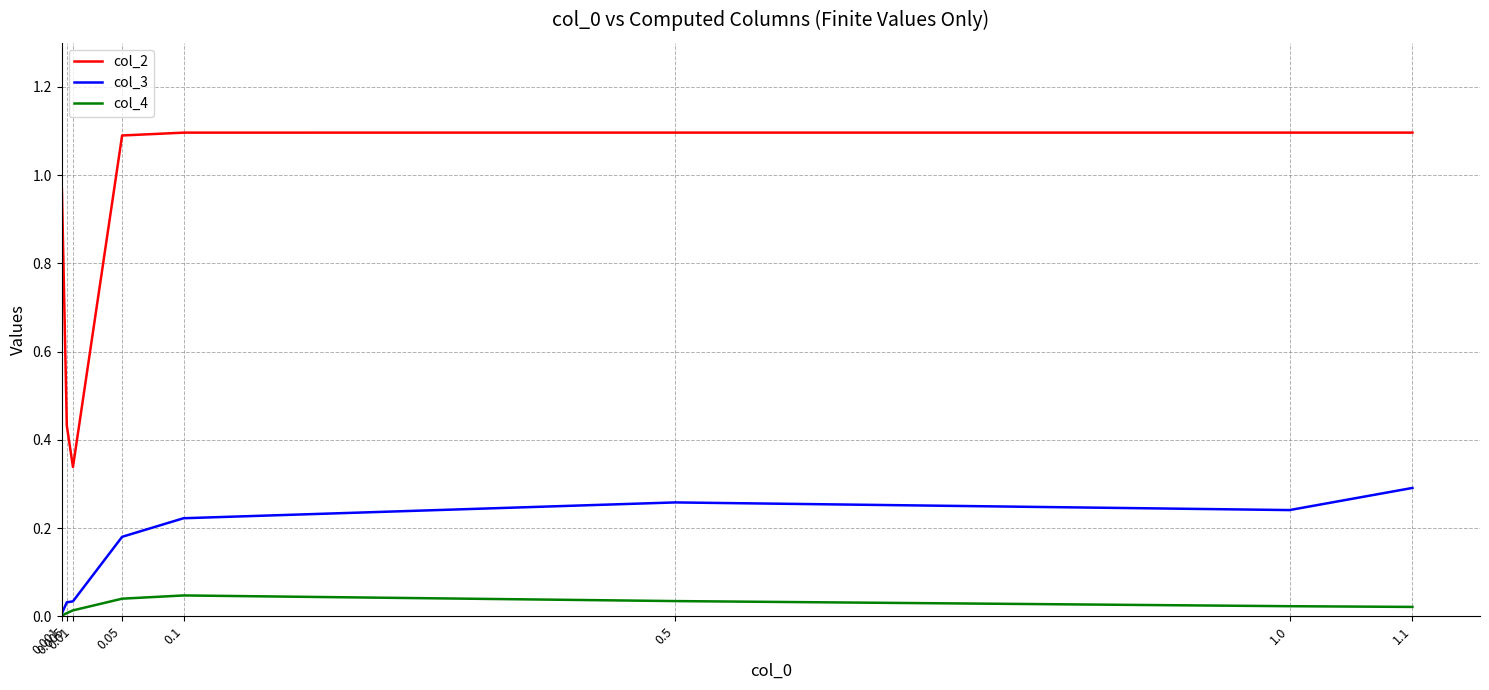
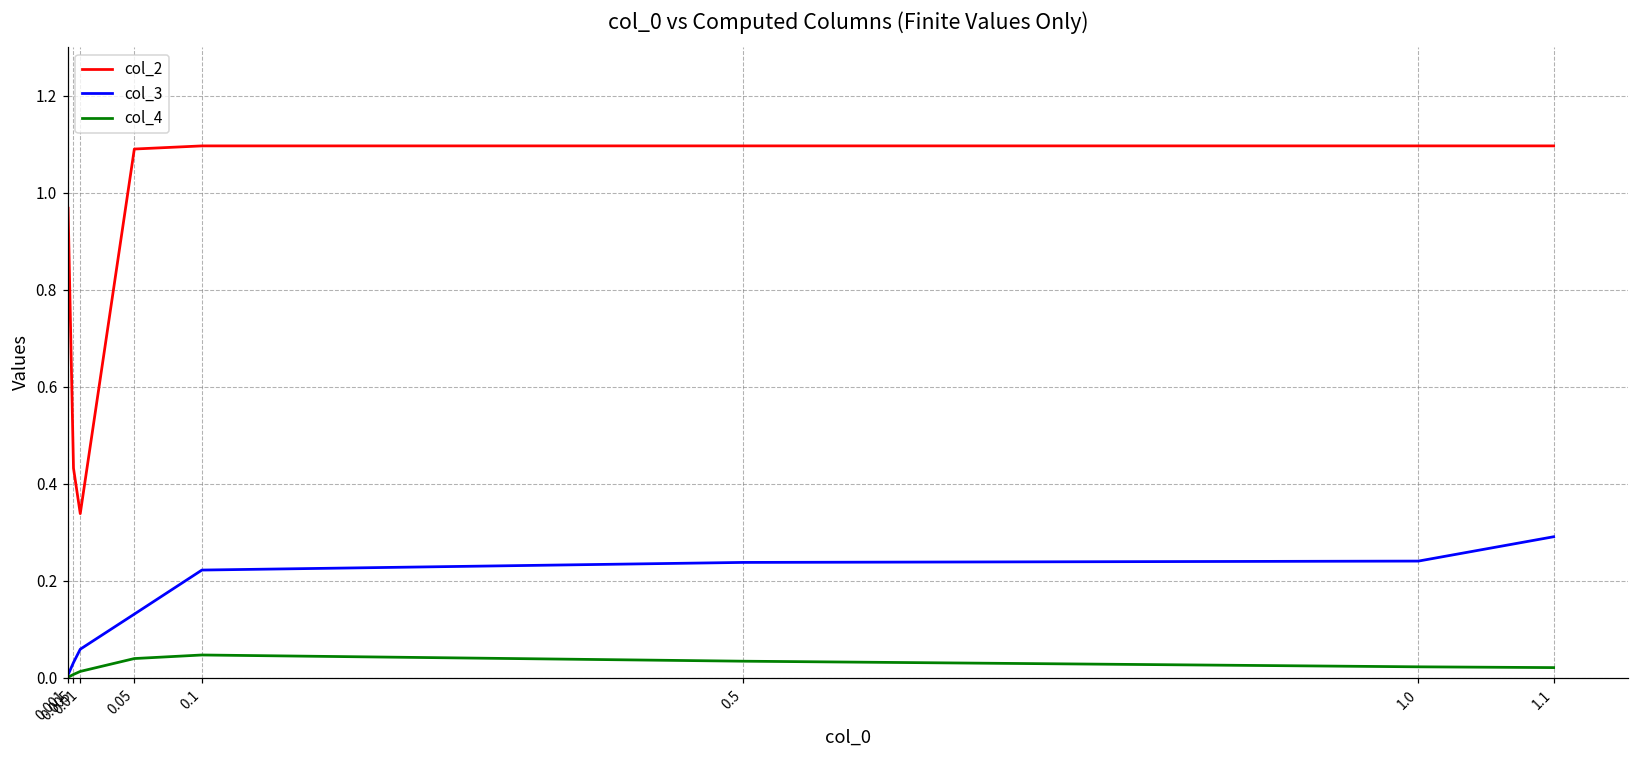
col_3, 0.01: 0.03 -> 0.06
col_3, 0.05: 0.18 -> 0.13
col_3, 0.5: 0.26 -> 0.24
